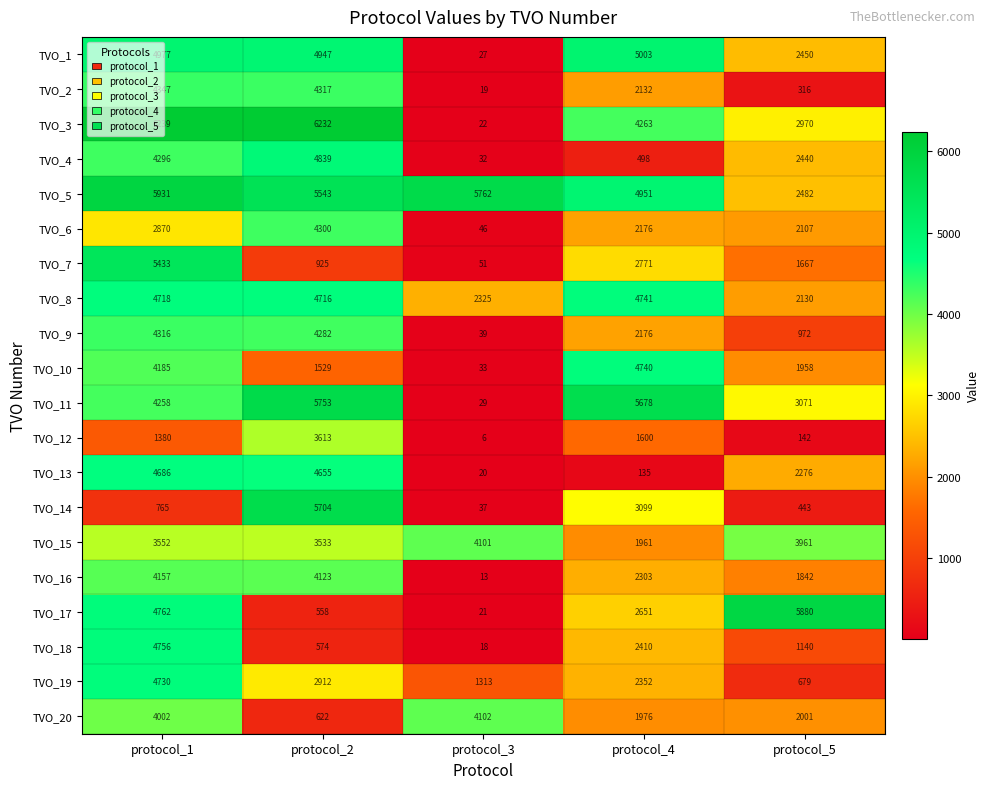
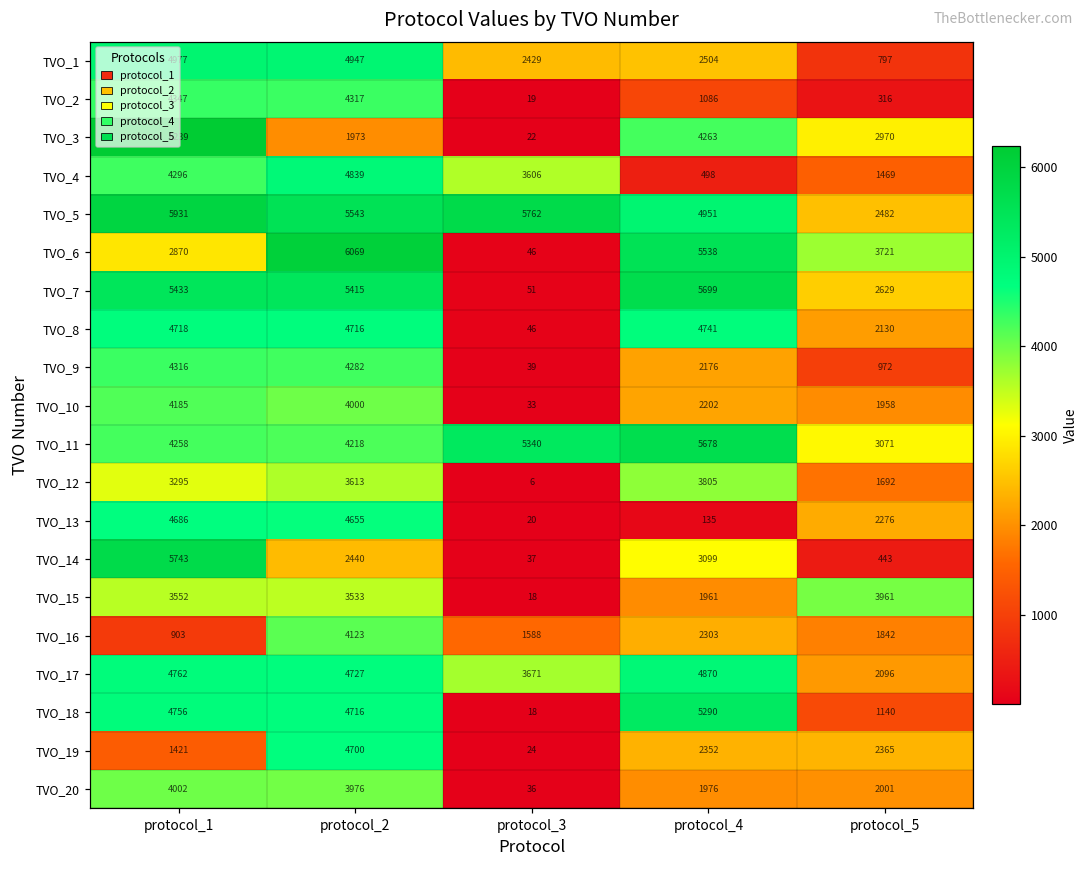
TVO_1, protocol_3: 27 -> 2429
TVO_1, protocol_4: 5003 -> 2504
TVO_1, protocol_5: 2450 -> 797
TVO_2, protocol_4: 2132 -> 1086
TVO_3, protocol_2: 6232 -> 1973
TVO_4, protocol_3: 32 -> 3606
TVO_4, protocol_5: 2440 -> 1469
TVO_6, protocol_2: 4300 -> 6069
TVO_6, protocol_4: 2176 -> 5538
TVO_6, protocol_5: 2107 -> 3721
TVO_7, protocol_2: 925 -> 5415
TVO_7, protocol_4: 2771 -> 5699
TVO_7, protocol_5: 1667 -> 2629
TVO_8, protocol_3: 2325 -> 46
TVO_10, protocol_2: 1529 -> 4000
TVO_10, protocol_4: 4740 -> 2202
TVO_11, protocol_2: 5753 -> 4218
TVO_11, protocol_3: 29 -> 5340
TVO_12, protocol_1: 1380 -> 3295
TVO_12, protocol_4: 1600 -> 3805
TVO_12, protocol_5: 142 -> 1692
TVO_14, protocol_1: 765 -> 5743
TVO_14, protocol_2: 5704 -> 2440
TVO_15, protocol_3: 4101 -> 18
TVO_16, protocol_1: 4157 -> 903
TVO_16, protocol_3: 13 -> 1588
TVO_17, protocol_2: 558 -> 4727
TVO_17, protocol_3: 21 -> 3671
TVO_17, protocol_4: 2651 -> 4870
TVO_17, protocol_5: 5880 -> 2096
TVO_18, protocol_2: 574 -> 4716
TVO_18, protocol_4: 2410 -> 5290
TVO_19, protocol_1: 4730 -> 1421
TVO_19, protocol_2: 2912 -> 4700
TVO_19, protocol_3: 1313 -> 24
TVO_19, protocol_5: 679 -> 2365
TVO_20, protocol_2: 622 -> 3976
TVO_20, protocol_3: 4102 -> 36
